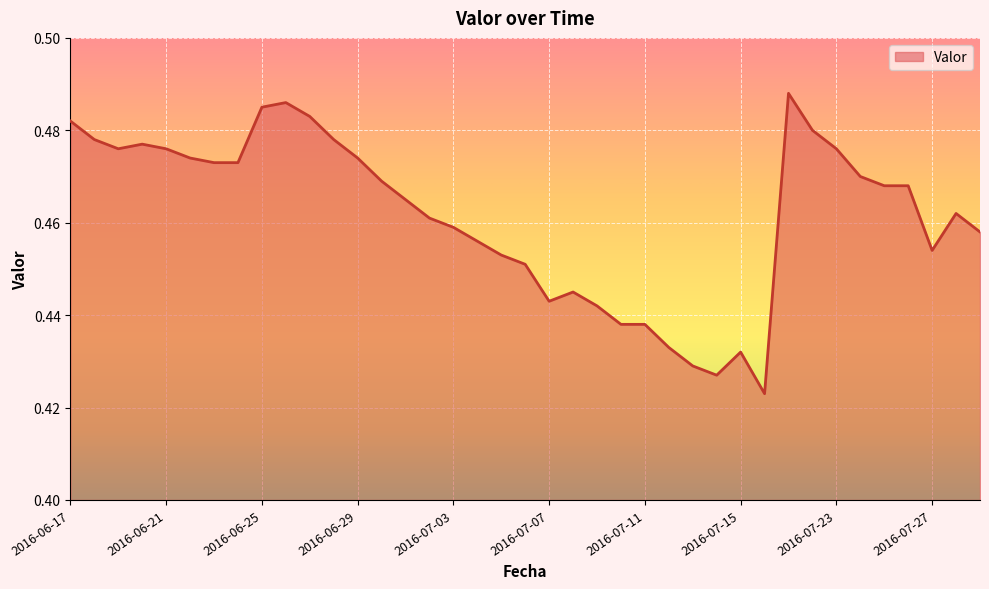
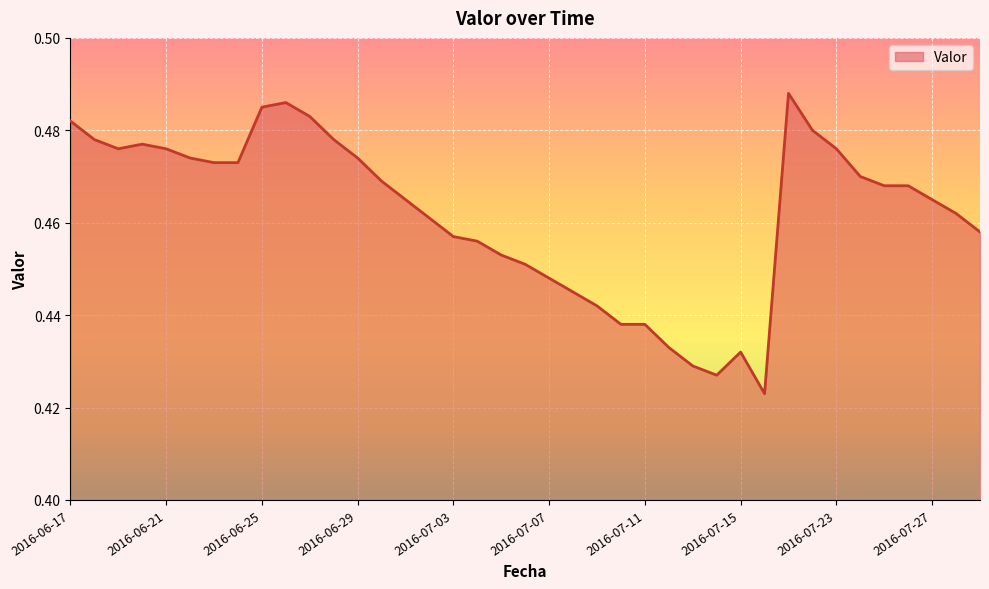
2016-07-03: 0.459 -> 0.457
2016-07-07: 0.443 -> 0.448
2016-07-27: 0.454 -> 0.465
